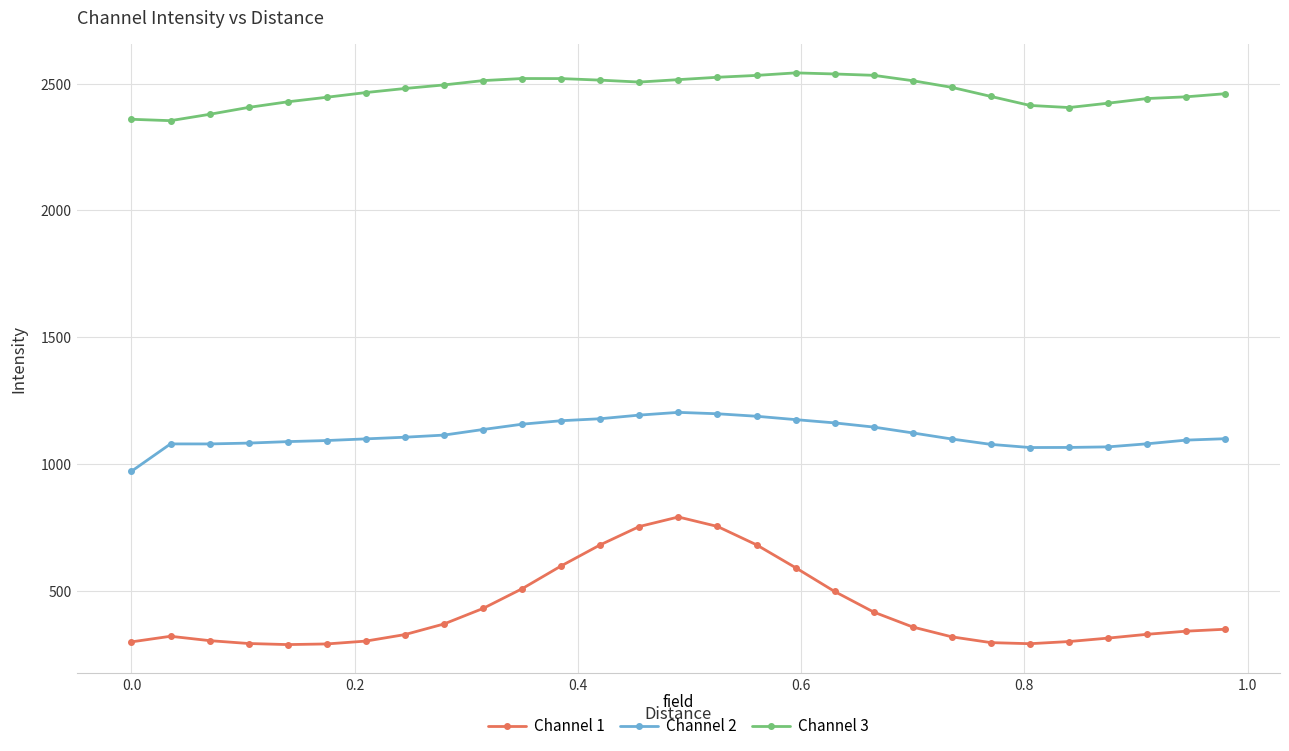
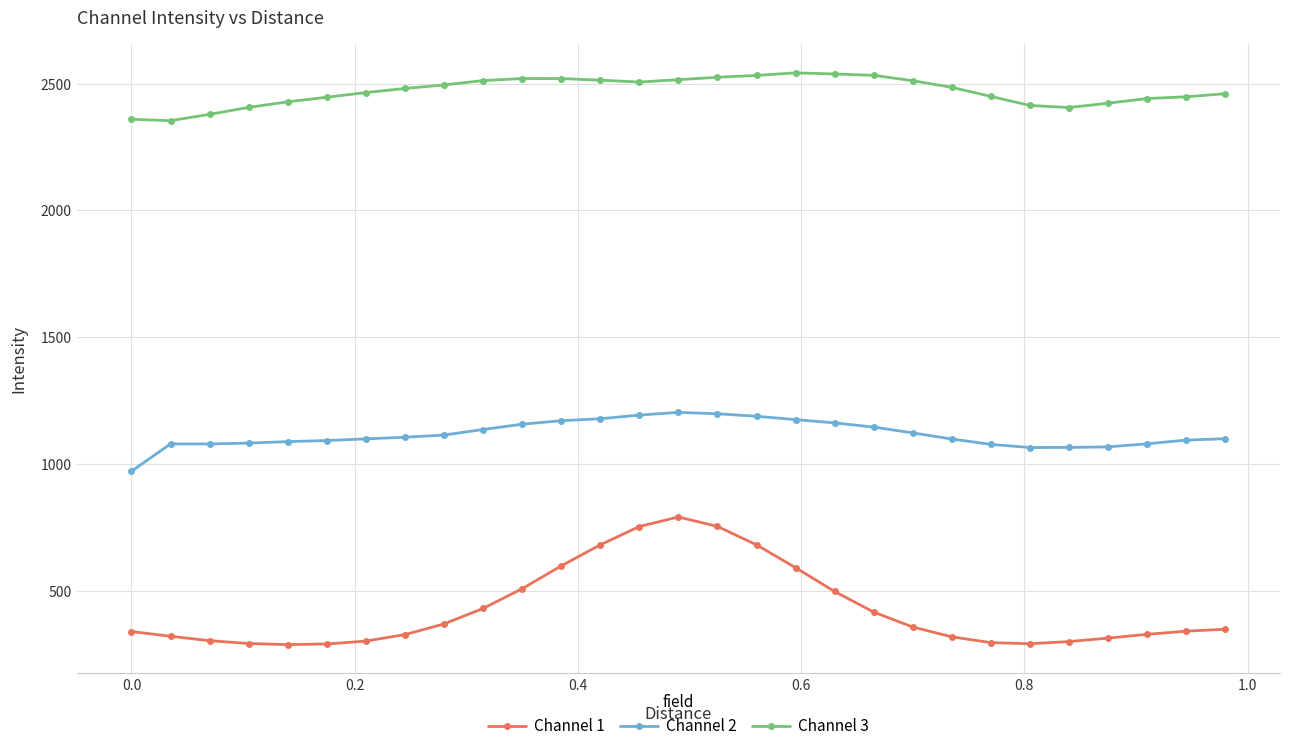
Channel 1, 0.0: 300 -> 340
